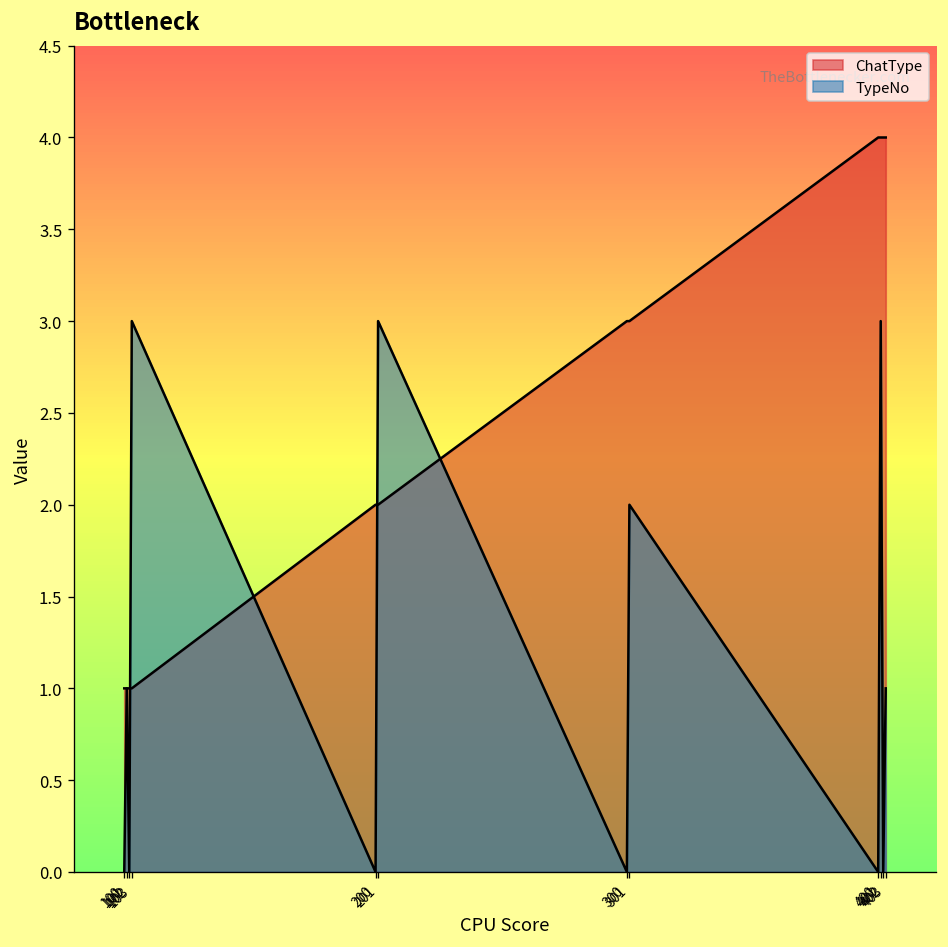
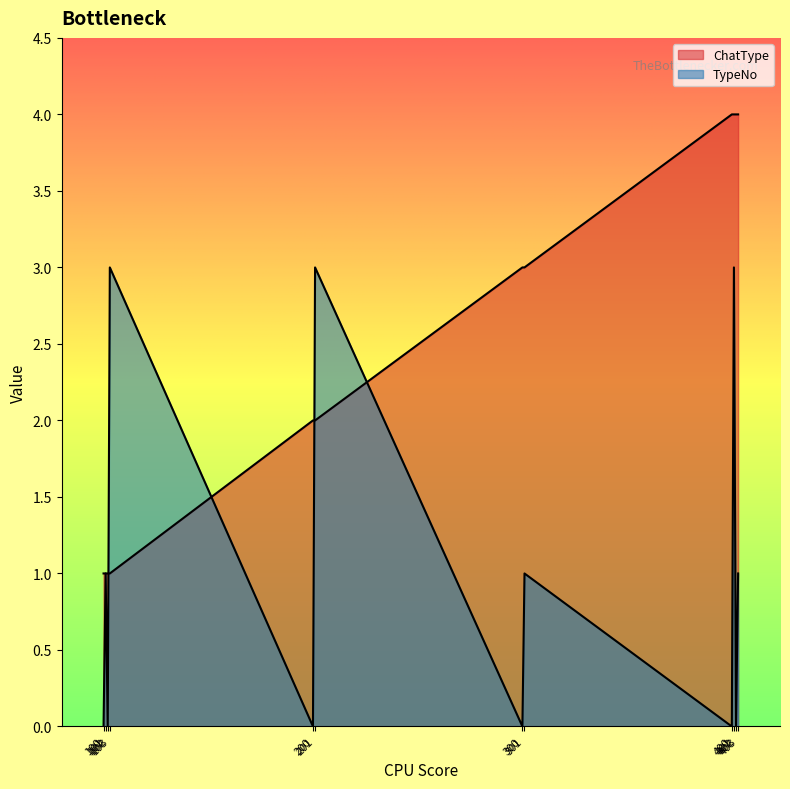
TypeNo, 301: 2 -> 1
